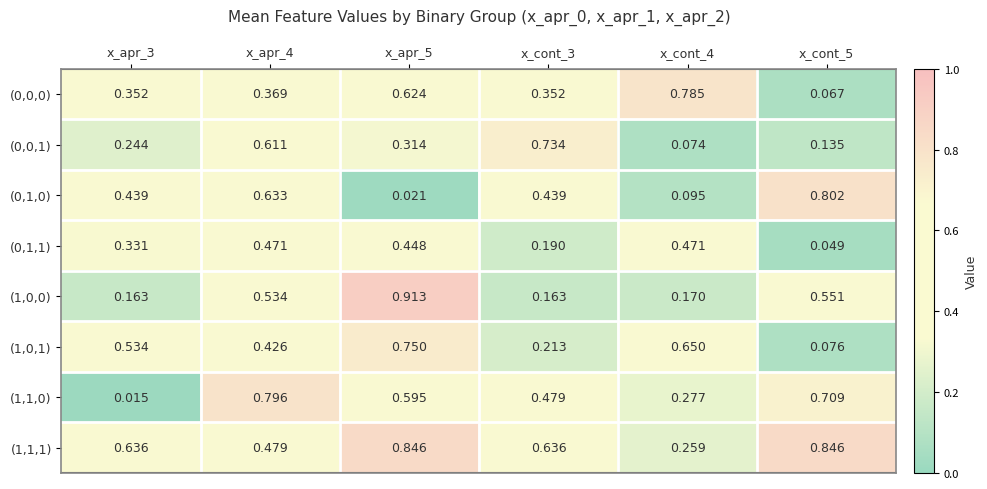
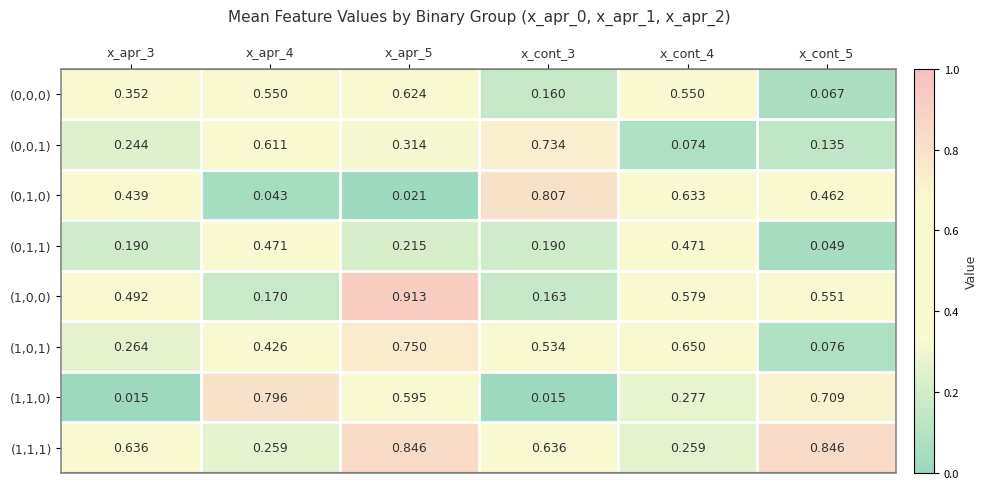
(0,0,0), x_apr_4: 0.369 -> 0.550
(0,0,0), x_cont_3: 0.352 -> 0.160
(0,0,0), x_cont_4: 0.785 -> 0.550
(0,1,0), x_apr_4: 0.633 -> 0.043
(0,1,0), x_cont_3: 0.439 -> 0.807
(0,1,0), x_cont_4: 0.095 -> 0.633
(0,1,0), x_cont_5: 0.802 -> 0.462
(0,1,1), x_apr_3: 0.331 -> 0.190
(0,1,1), x_apr_5: 0.448 -> 0.215
(1,0,0), x_apr_3: 0.163 -> 0.492
(1,0,0), x_apr_4: 0.534 -> 0.170
(1,0,0), x_cont_4: 0.170 -> 0.579
(1,0,1), x_apr_3: 0.534 -> 0.264
(1,0,1), x_cont_3: 0.213 -> 0.534
(1,1,0), x_cont_3: 0.479 -> 0.015
(1,1,1), x_apr_4: 0.479 -> 0.259
